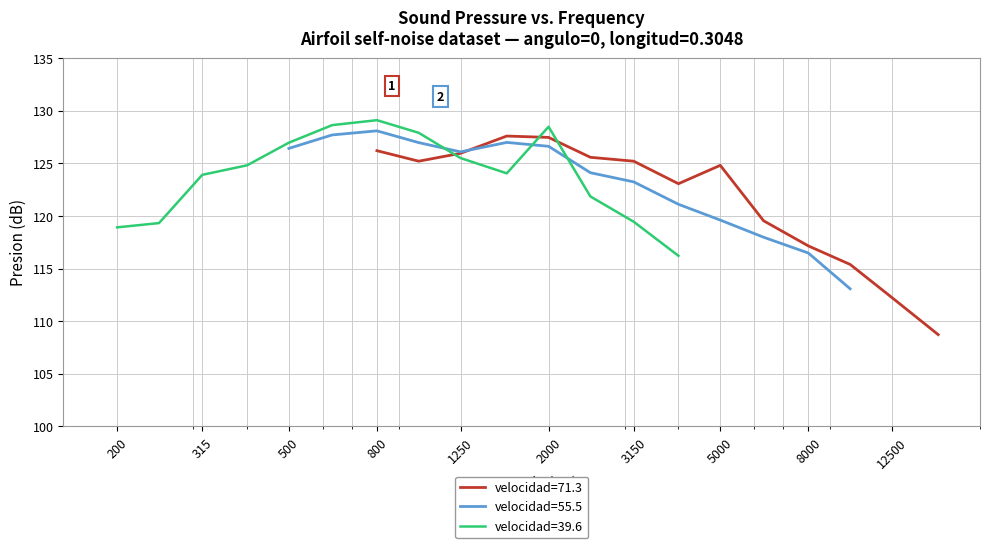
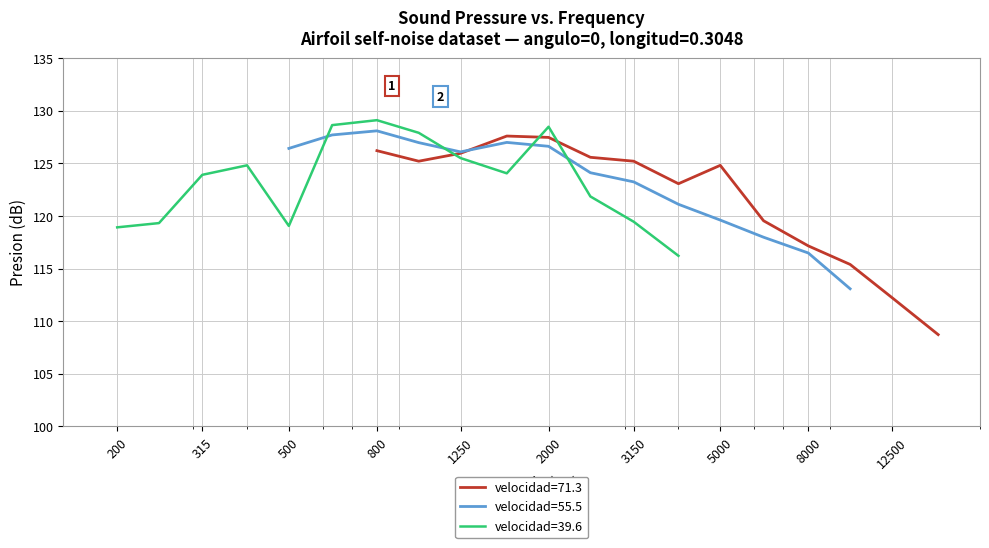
velocidad=39.6, 500: 127.0 -> 119.1
